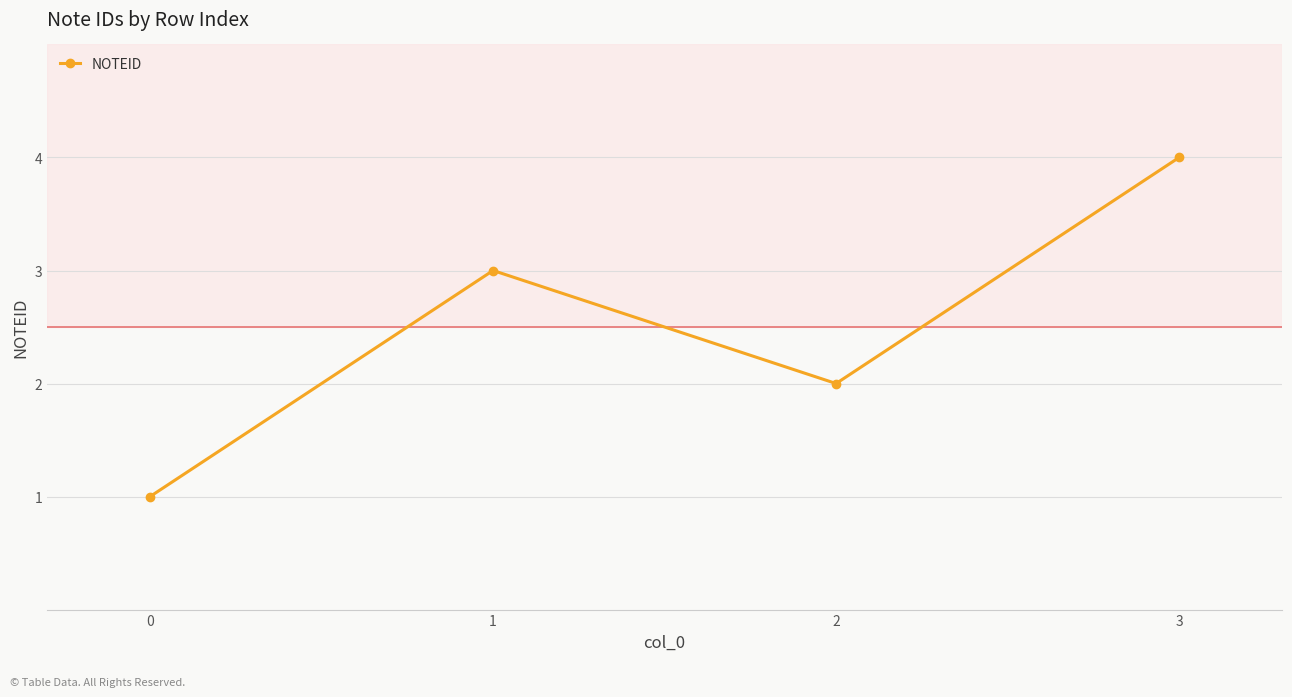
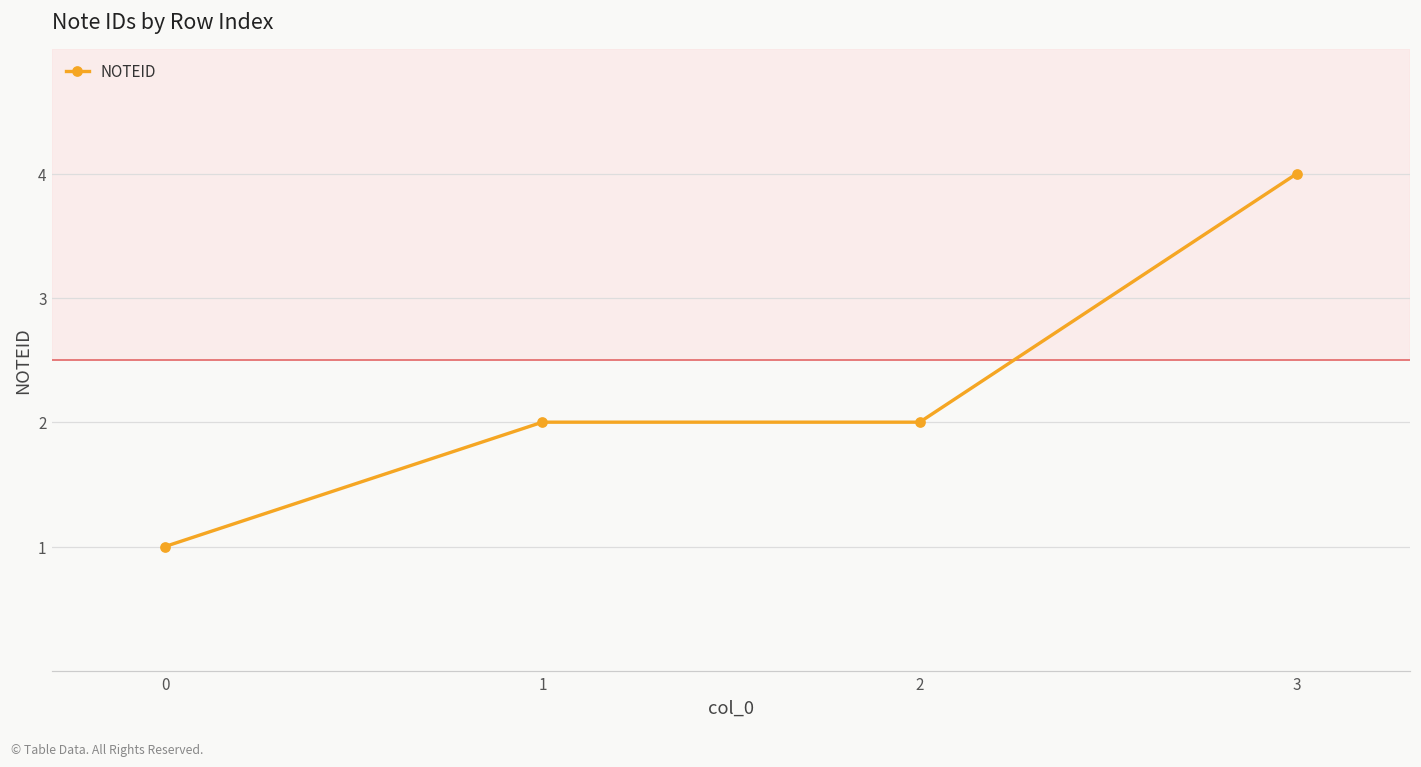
1: 3 -> 2
